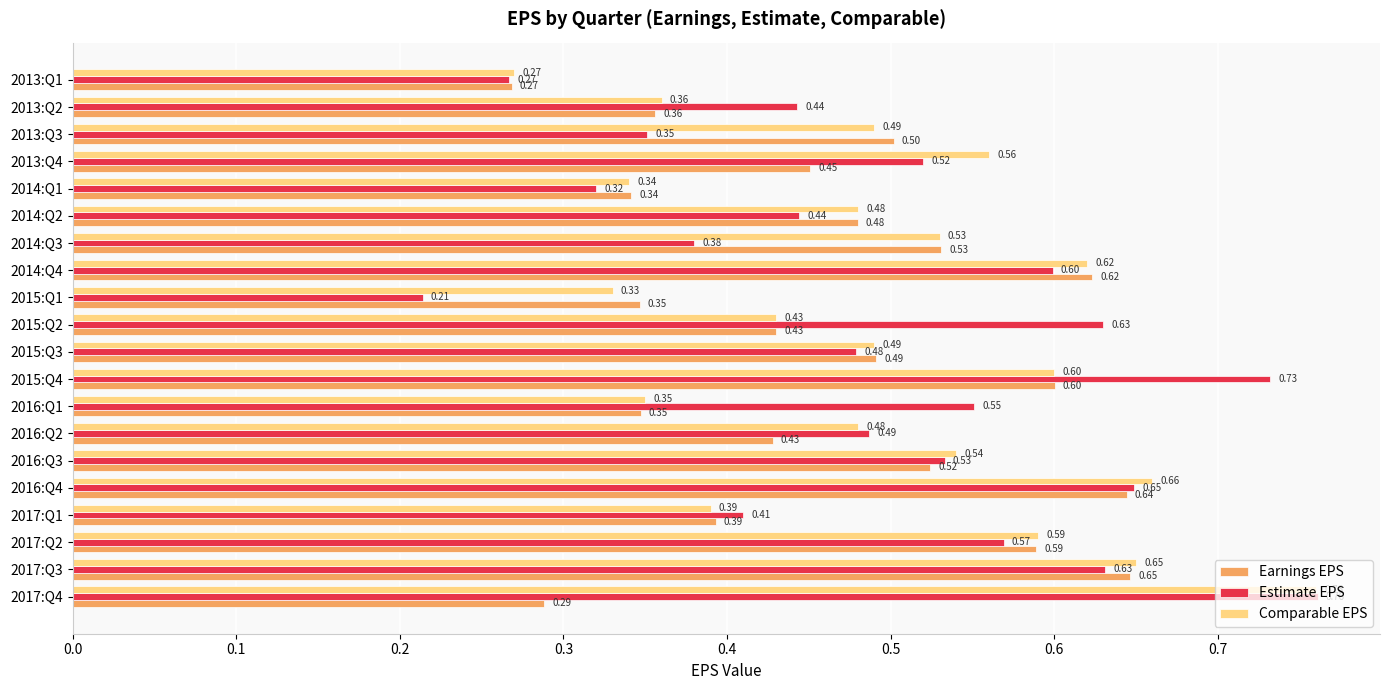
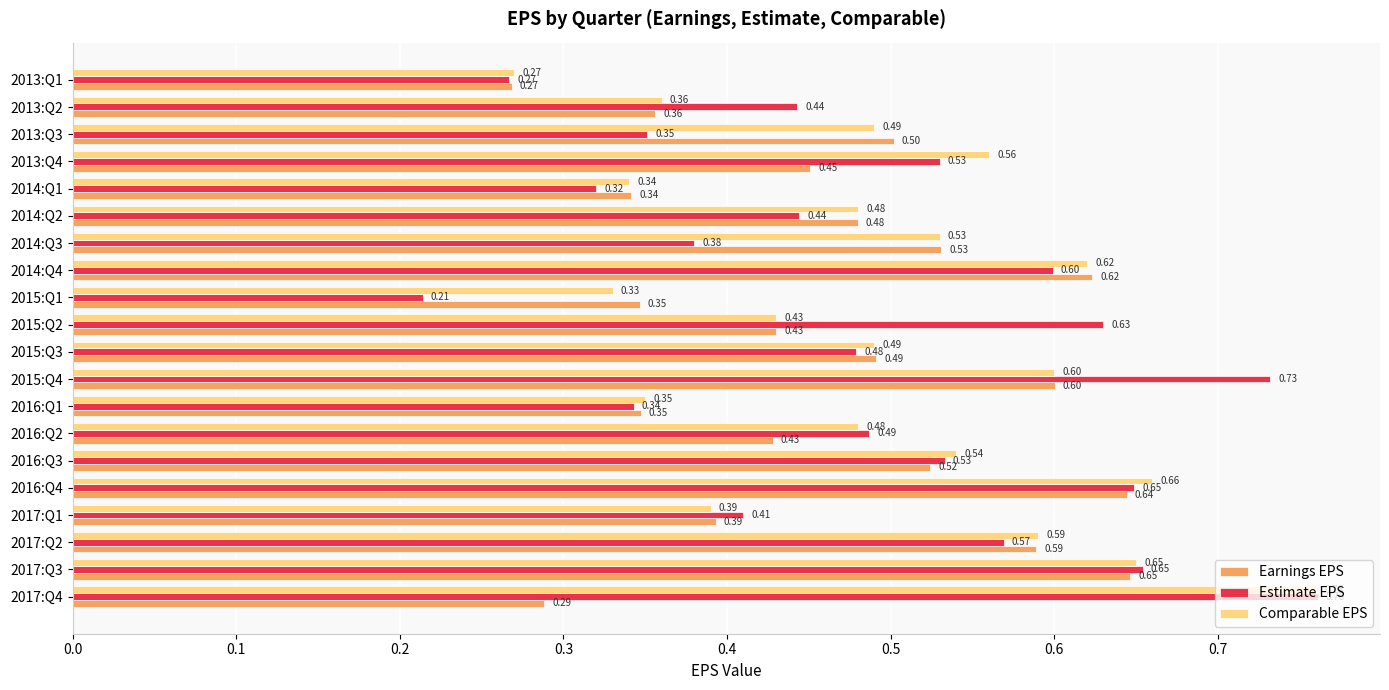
Estimate EPS, 2013:Q4: 0.52 -> 0.53
Estimate EPS, 2016:Q1: 0.55 -> 0.34
Estimate EPS, 2017:Q3: 0.63 -> 0.65
